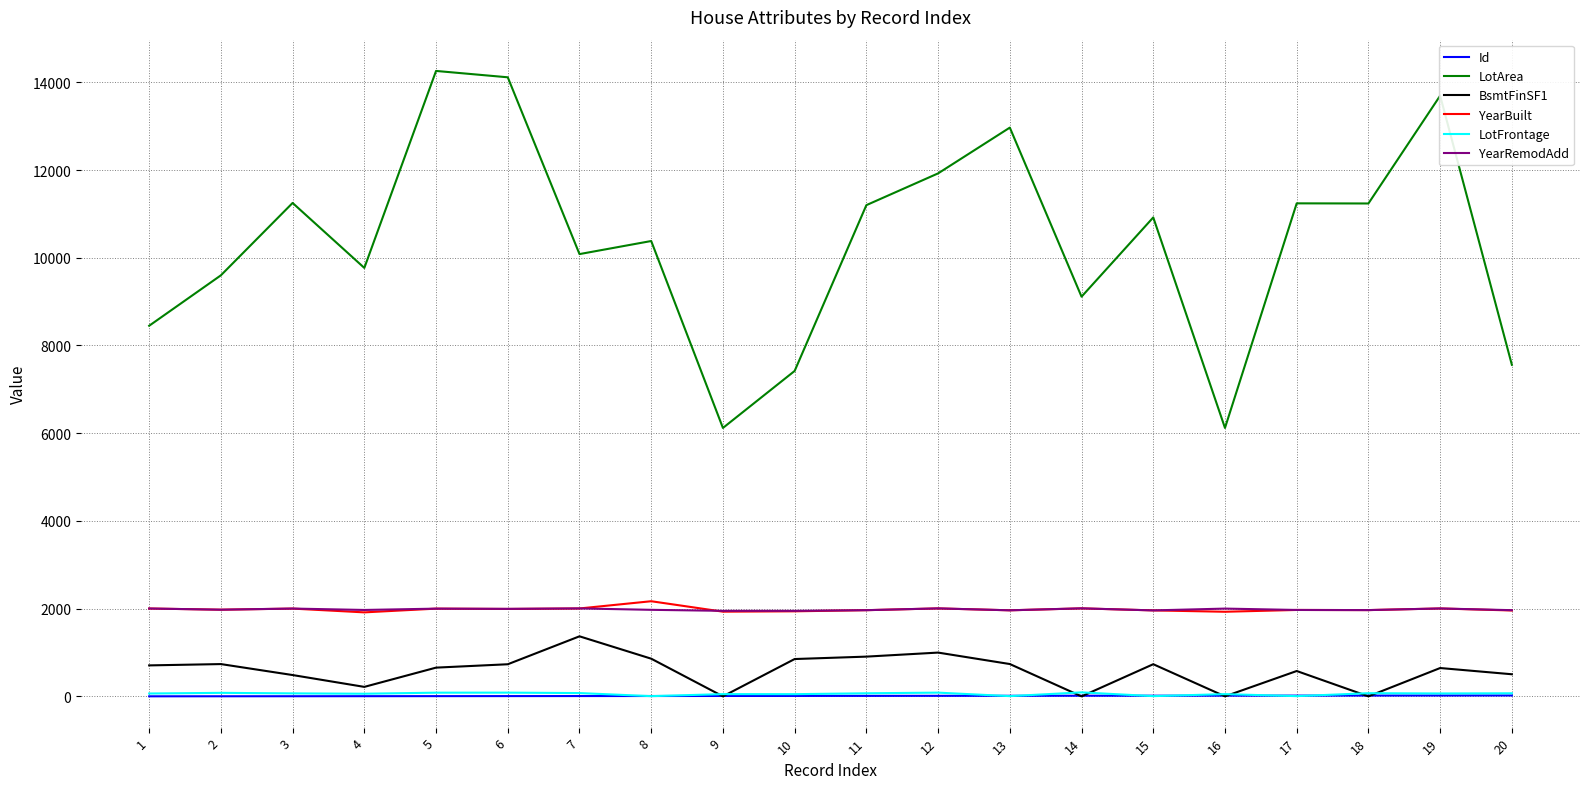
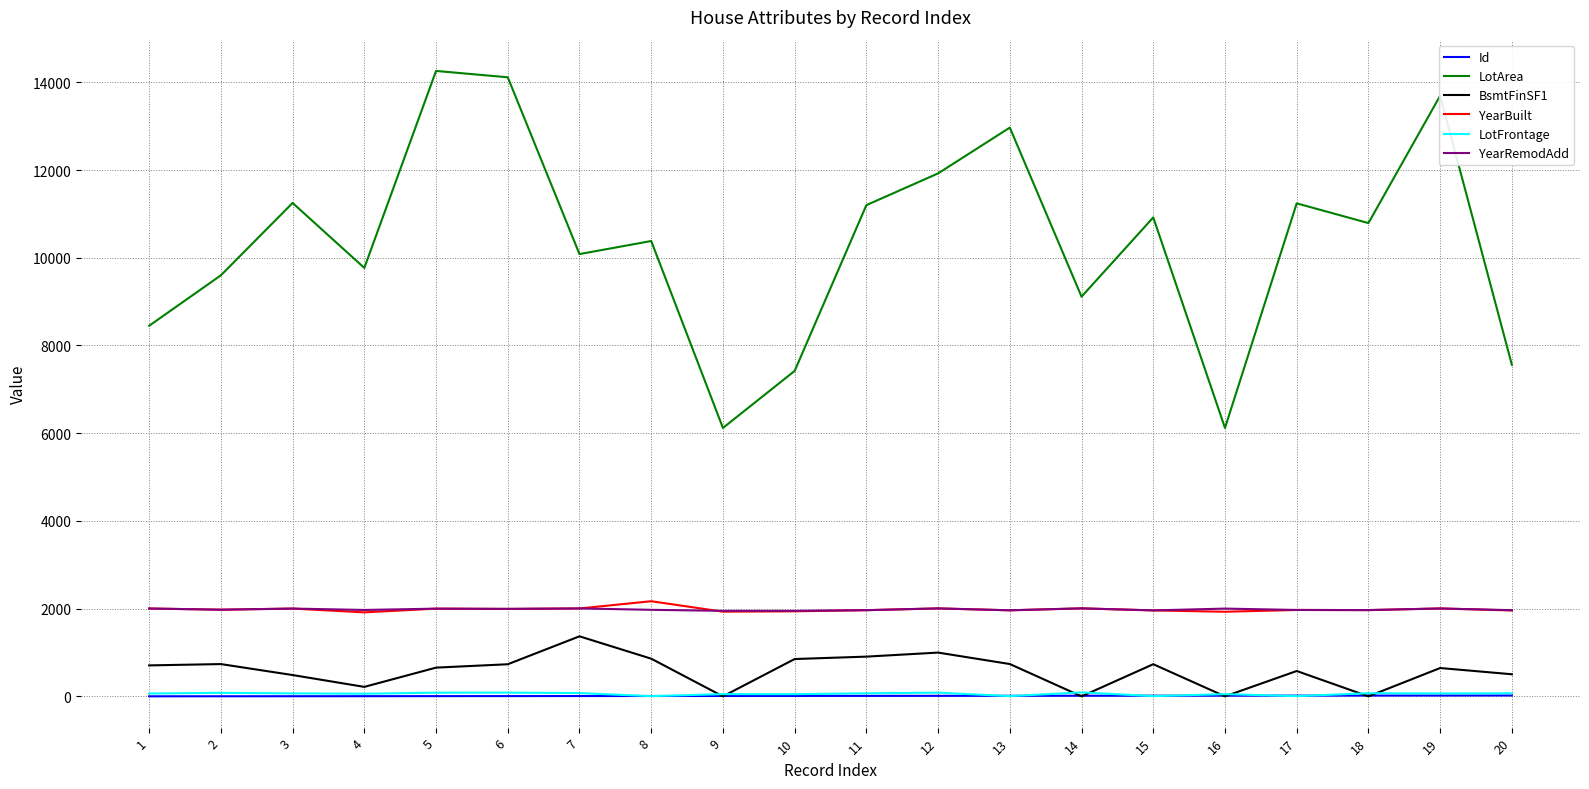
LotArea, 18: 11200 -> 10800
